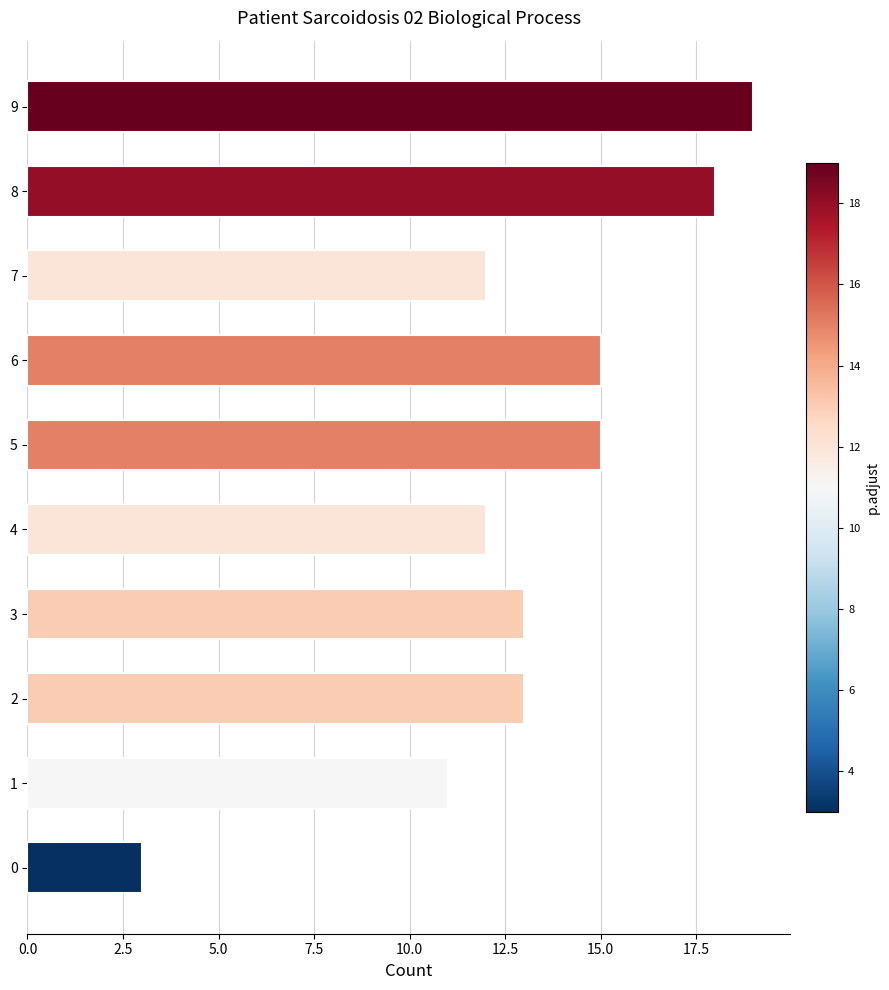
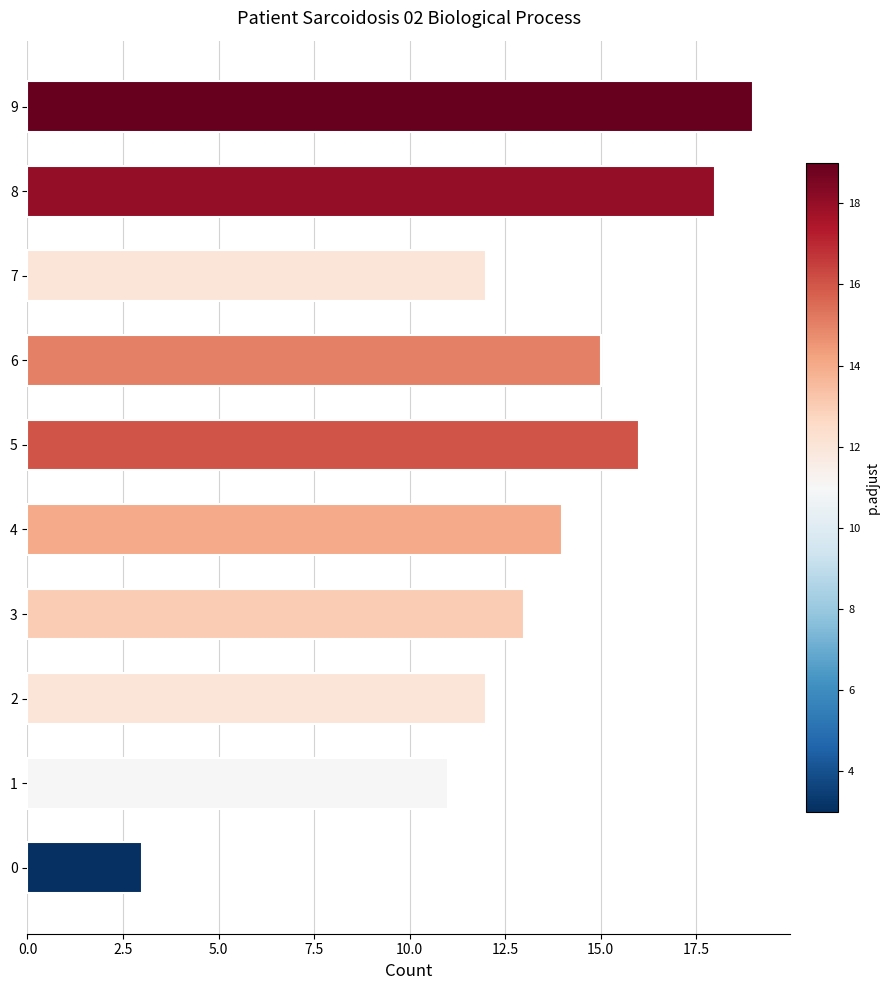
5: 15 -> 16
4: 12 -> 14
2: 13 -> 12
